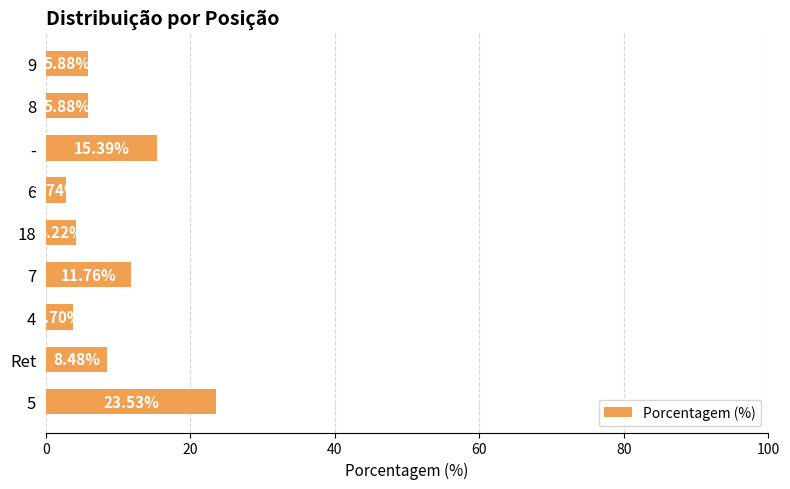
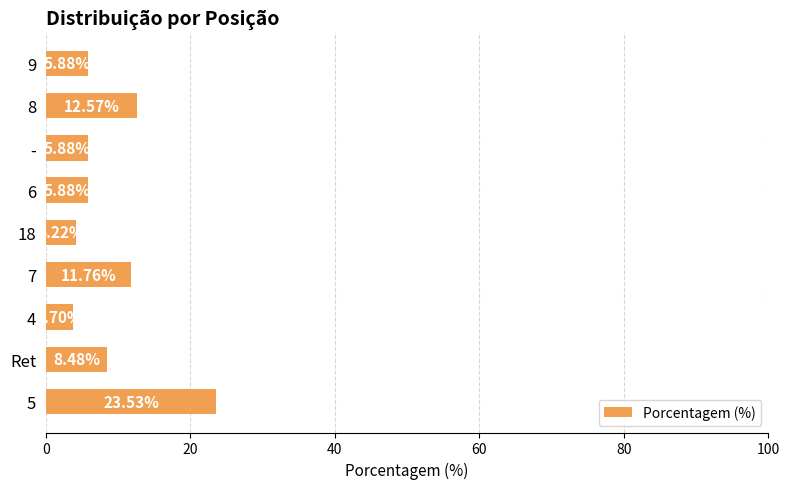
8: 5.88% -> 12.57%
-: 15.39% -> 5.88%
6: 3 -> 6
